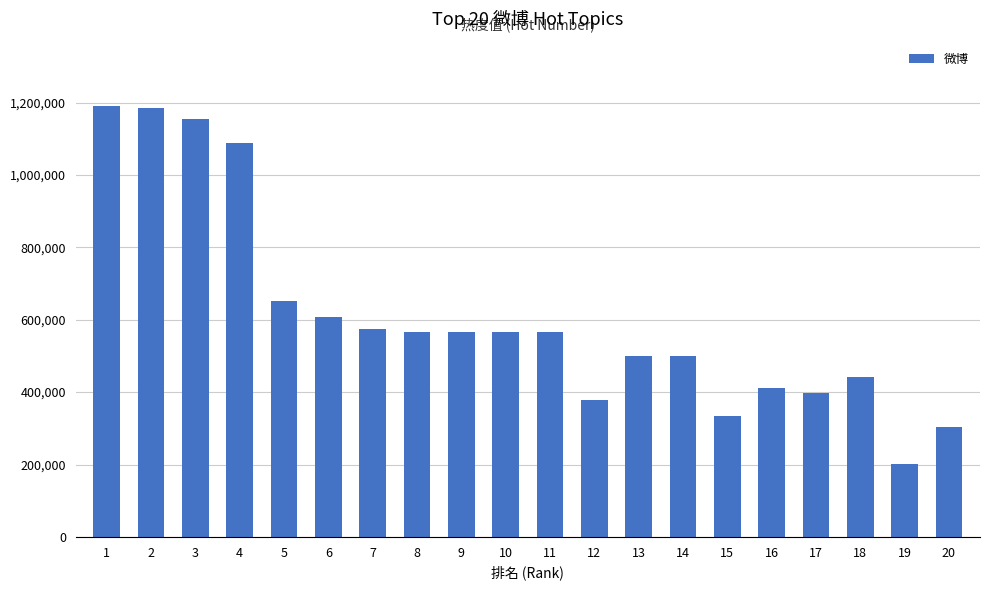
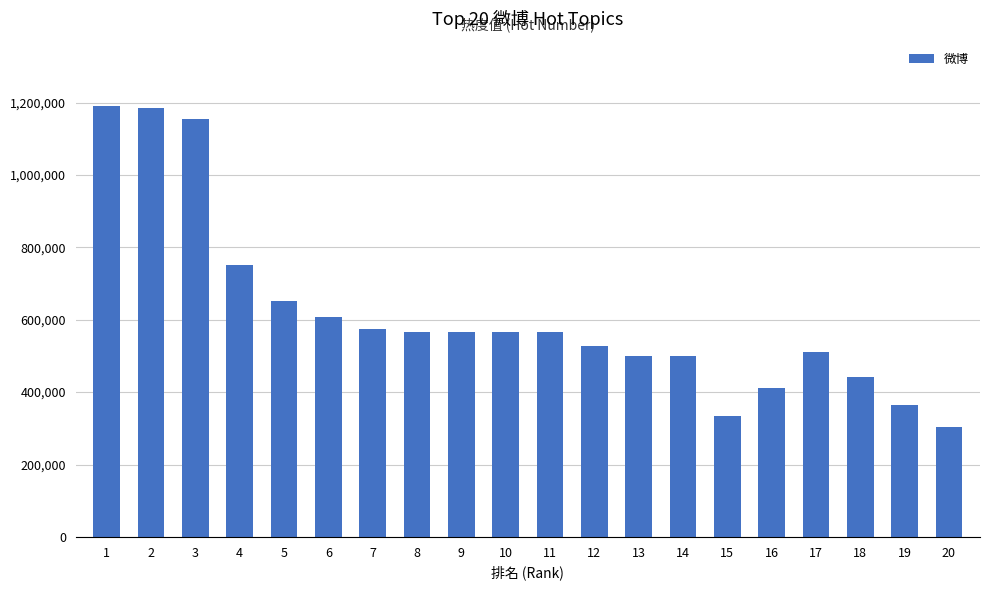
4: 1,090,000 -> 750,000
12: 380,000 -> 530,000
17: 400,000 -> 510,000
19: 200,000 -> 370,000
